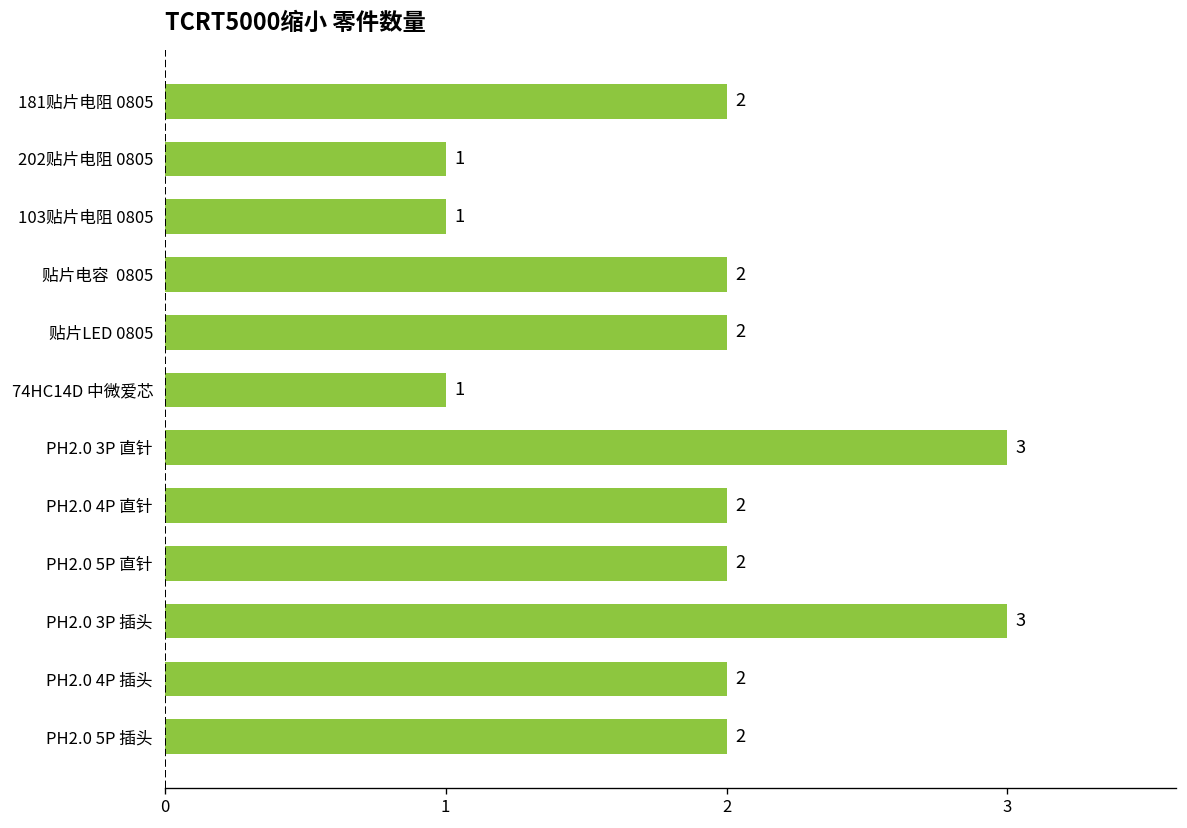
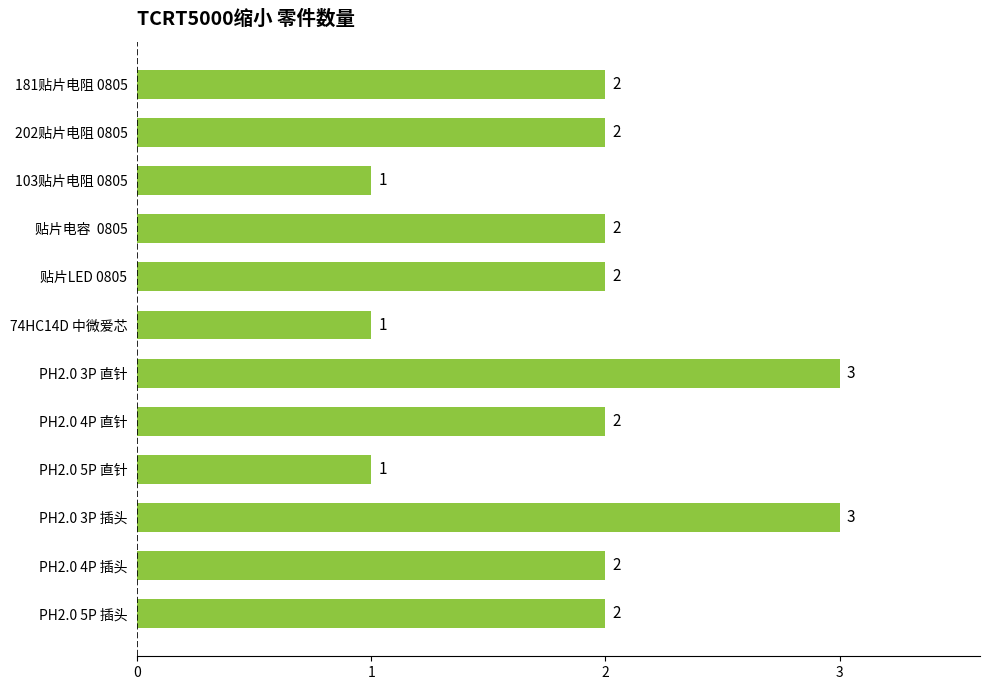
202贴片电阻 0805: 1 -> 2
PH2.0 5P 直针: 2 -> 1
